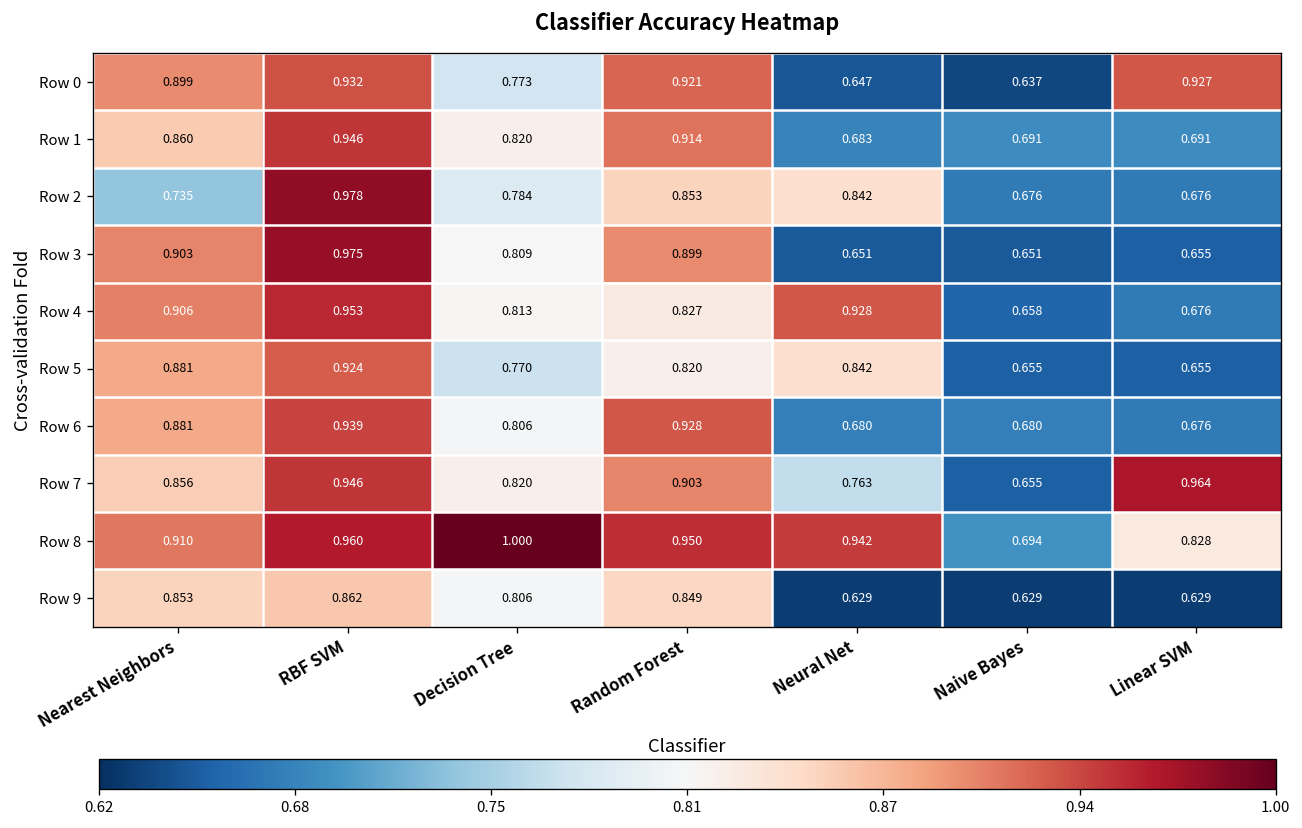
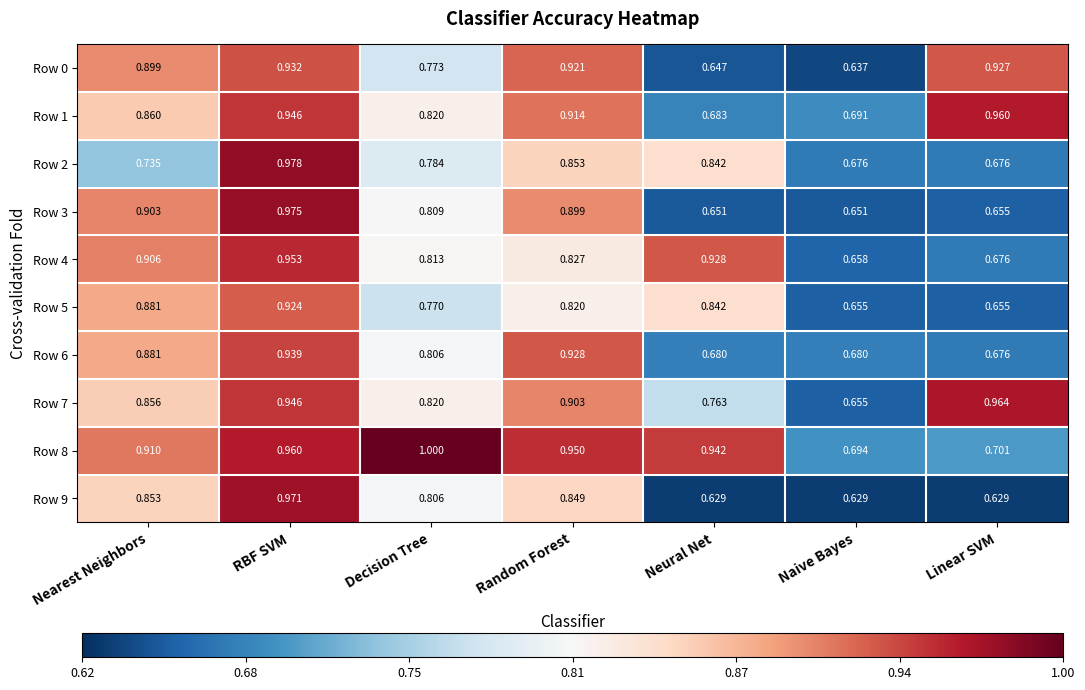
Row 1, Linear SVM: 0.691 -> 0.960
Row 8, Linear SVM: 0.828 -> 0.701
Row 9, RBF SVM: 0.862 -> 0.971
